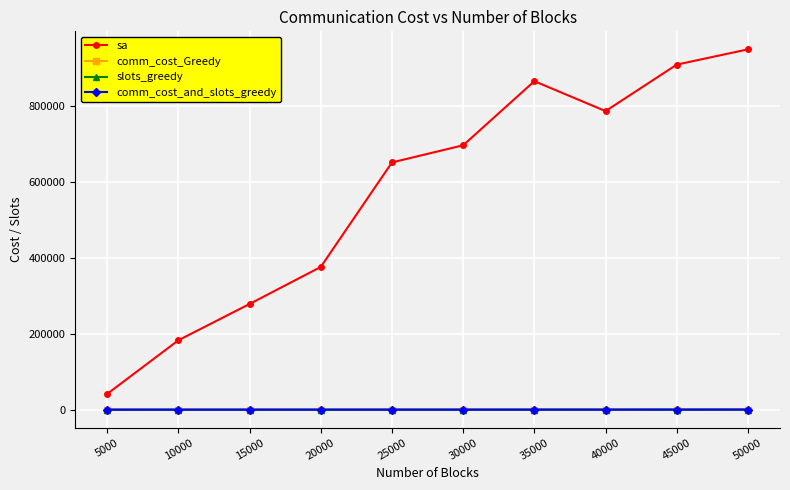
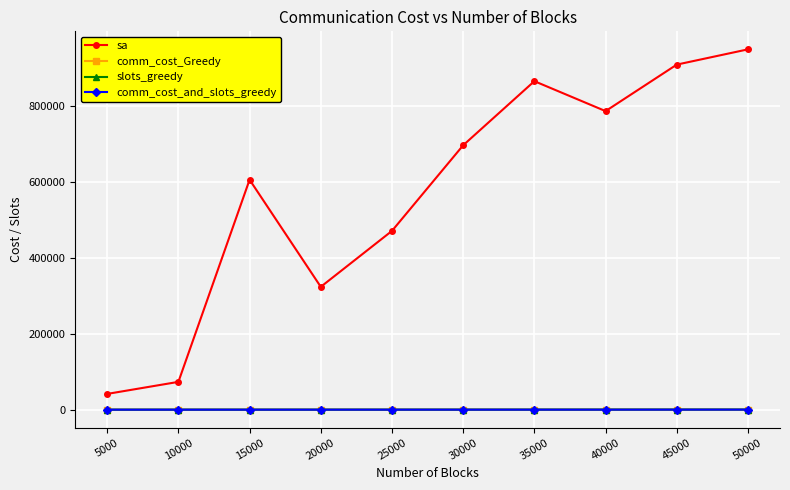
sa, 10000: 180000 -> 70000
sa, 15000: 280000 -> 610000
sa, 20000: 380000 -> 320000
sa, 25000: 650000 -> 470000
